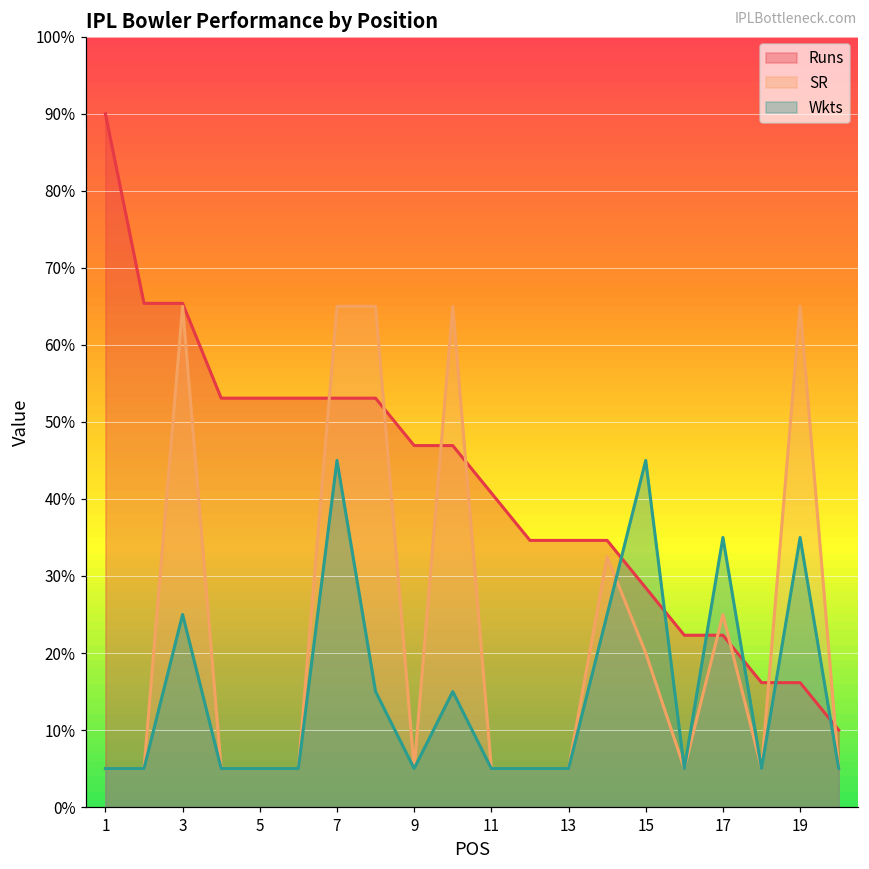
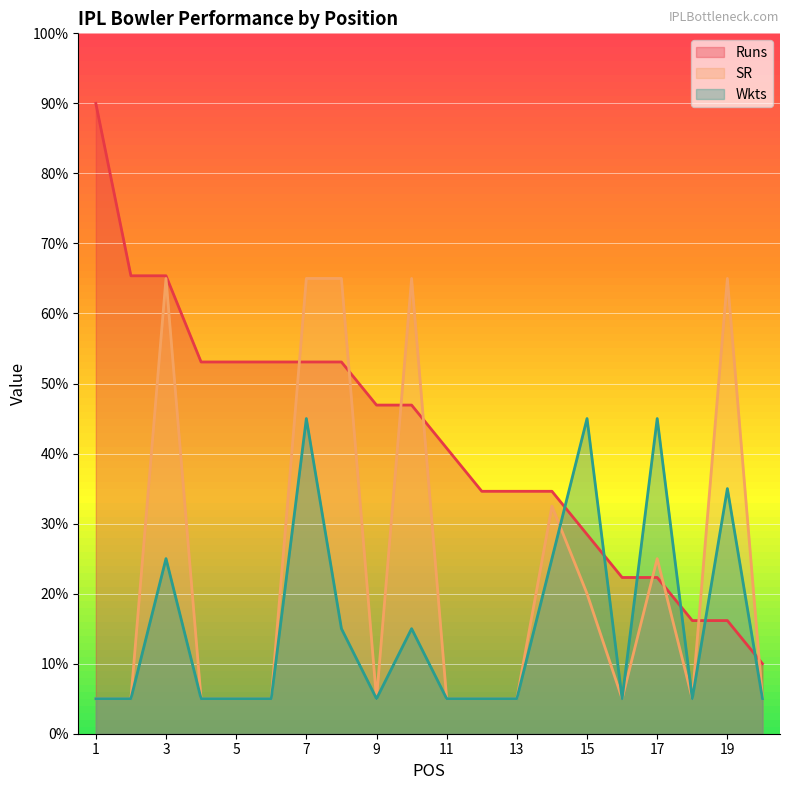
Wkts, 17: 35% -> 45%
